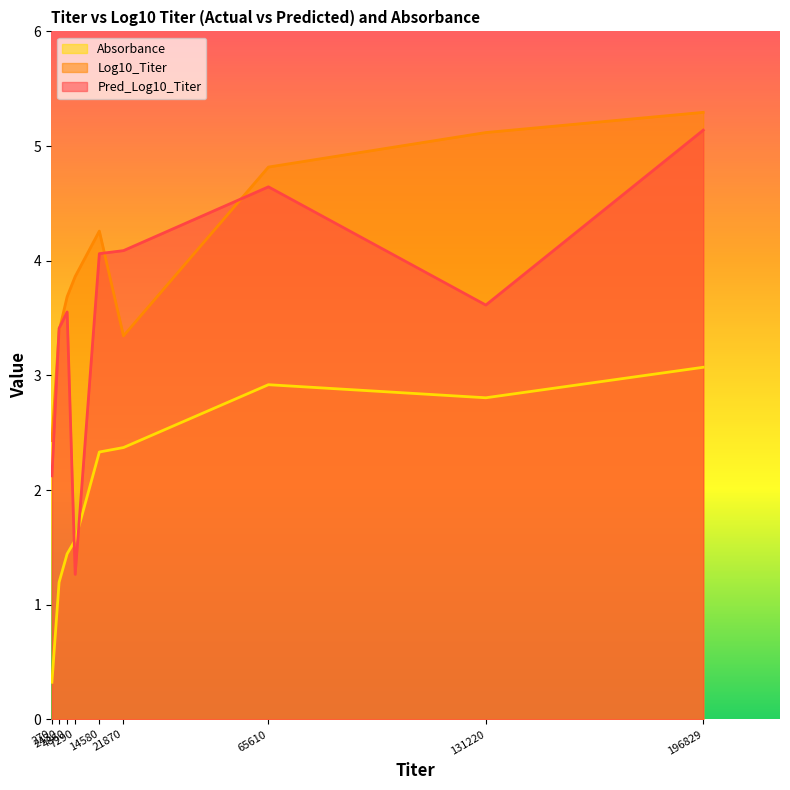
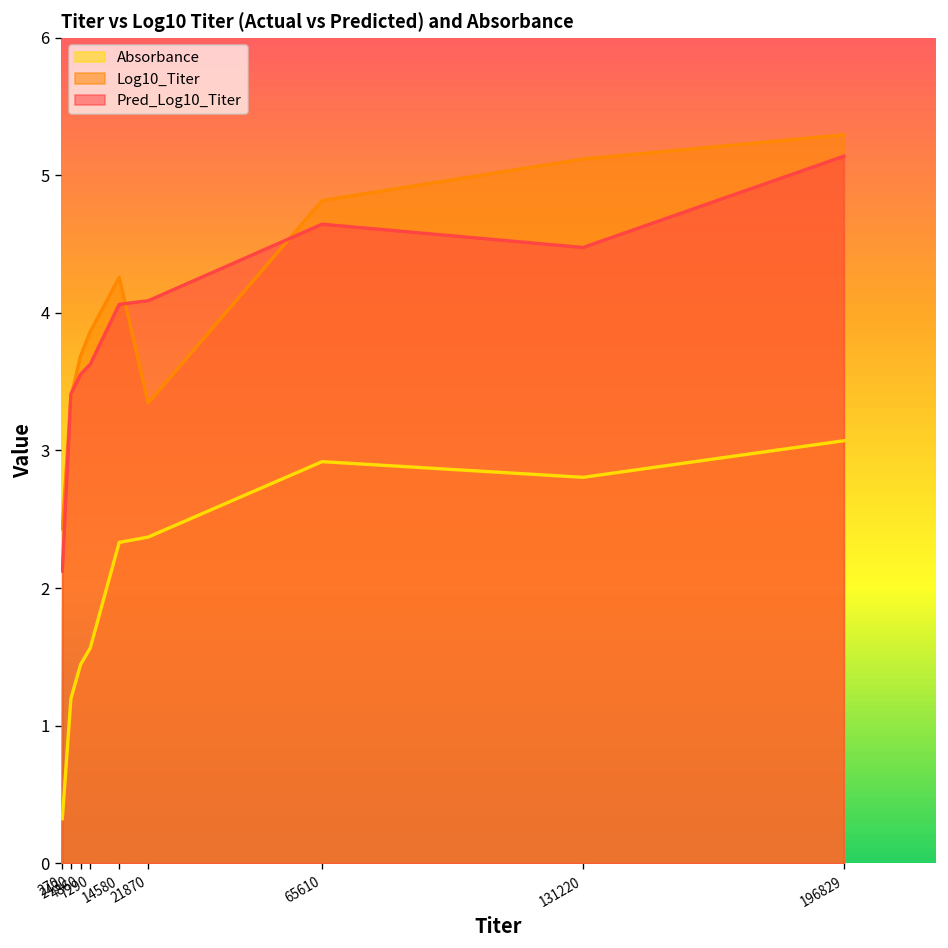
Pred_Log10_Titer, 7290: 1.27 -> 3.63
Pred_Log10_Titer, 131220: 3.61 -> 4.48
